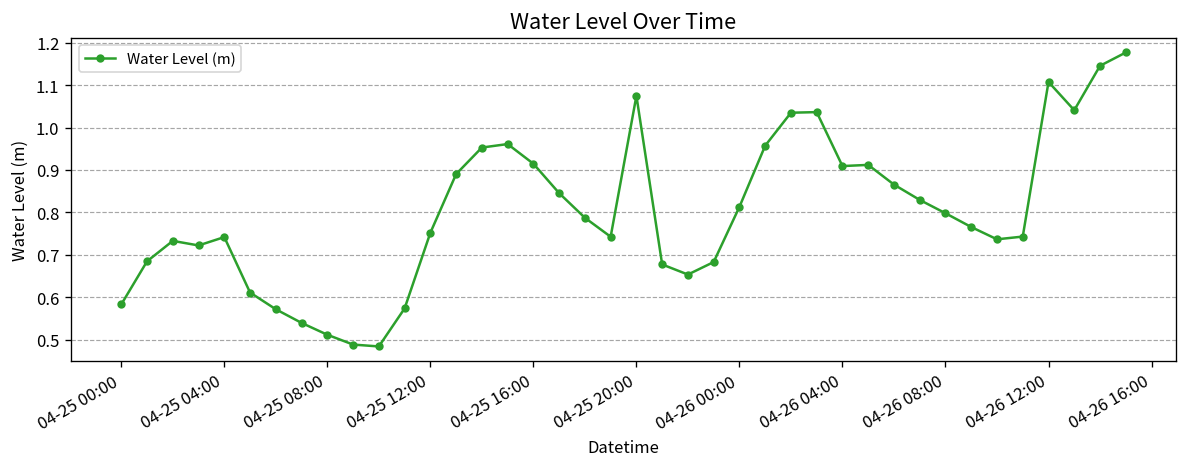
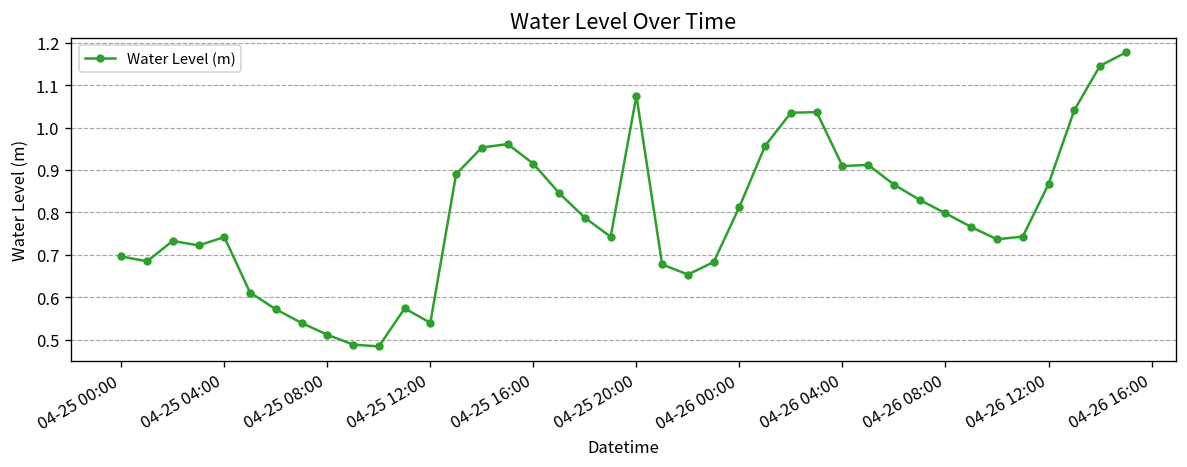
04-25 00:00: 0.58 -> 0.70
04-25 12:00: 0.75 -> 0.54
04-26 12:00: 1.11 -> 0.87
